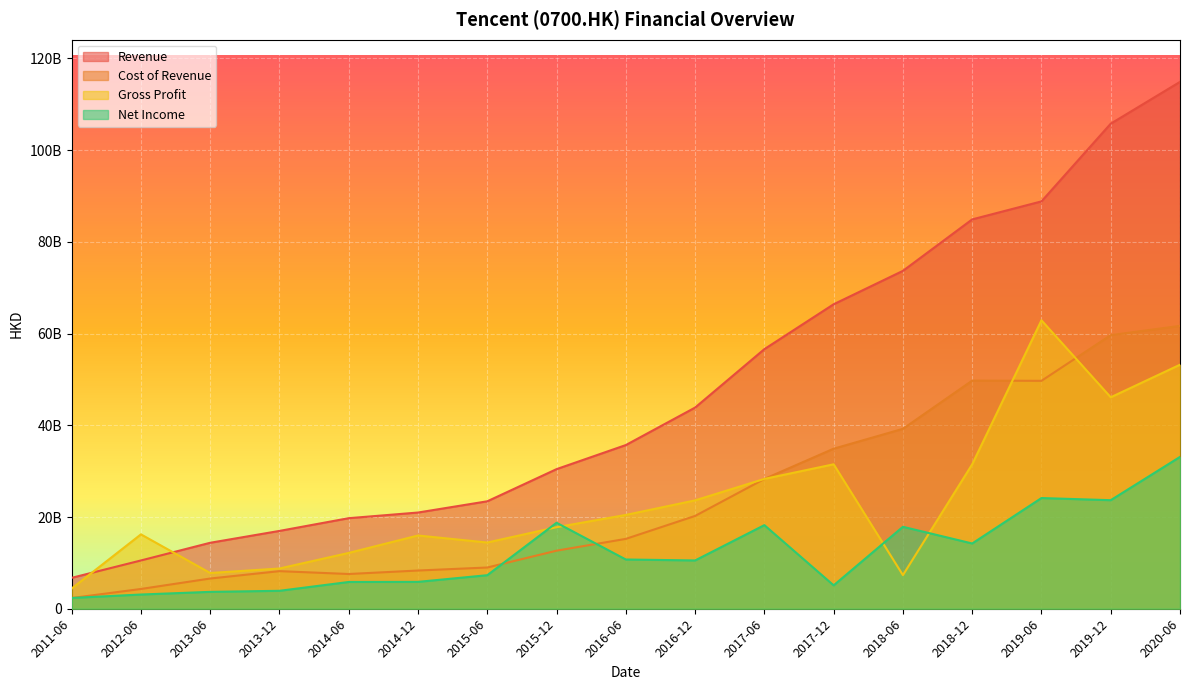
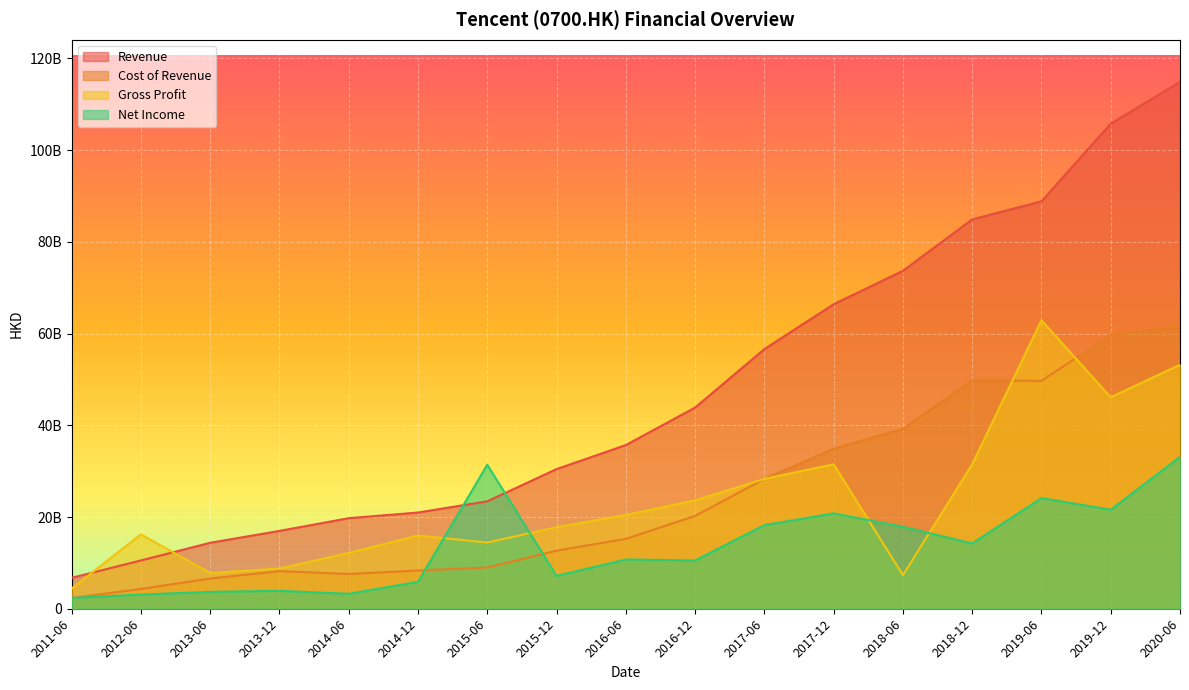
Net Income, 2014-06: 6000000000 -> 3000000000
Net Income, 2015-06: 7000000000 -> 31000000000
Net Income, 2015-12: 19000000000 -> 7000000000
Net Income, 2017-12: 5000000000 -> 21000000000
Net Income, 2019-12: 24000000000 -> 22000000000
